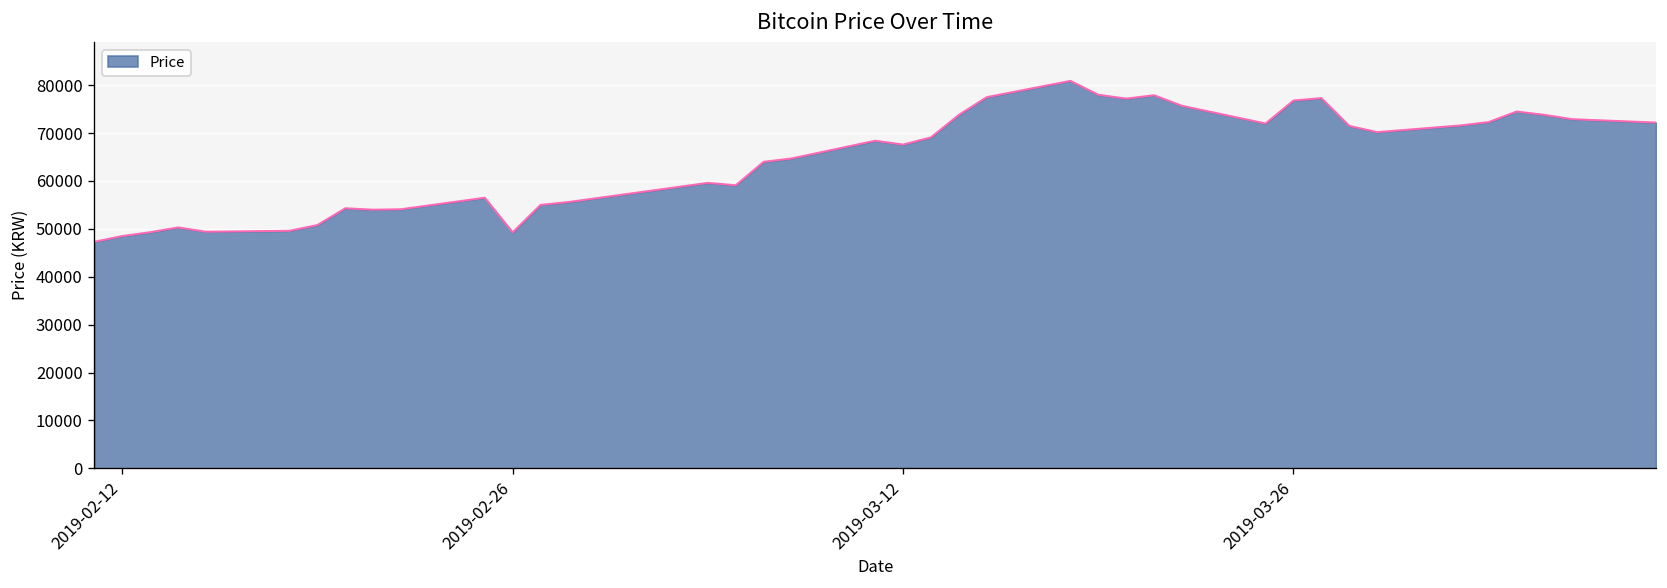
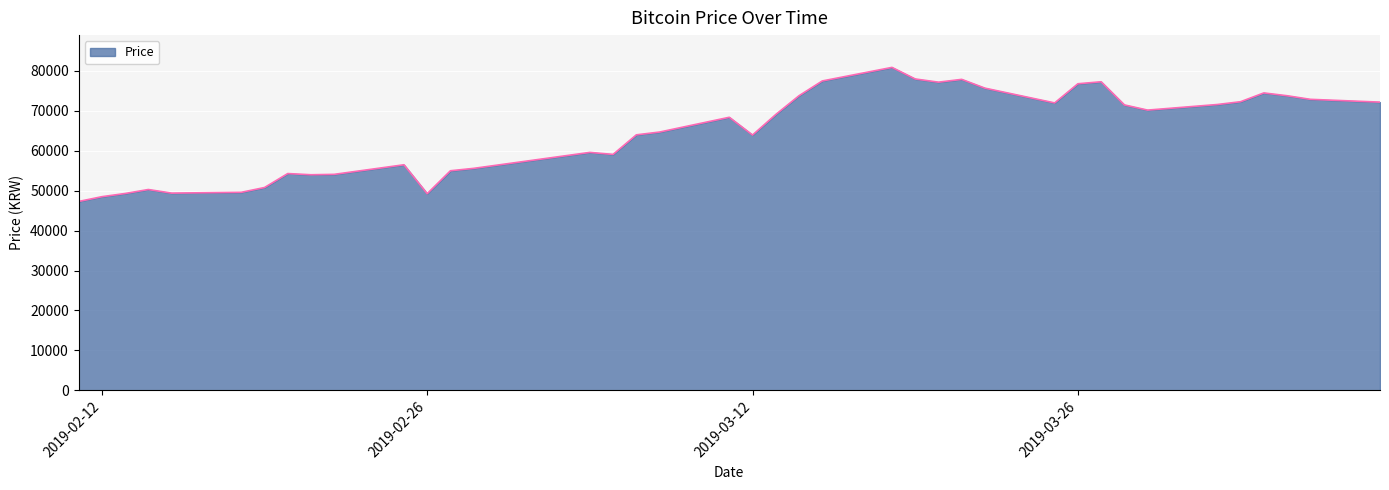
2019-03-12: 68000 -> 64000
